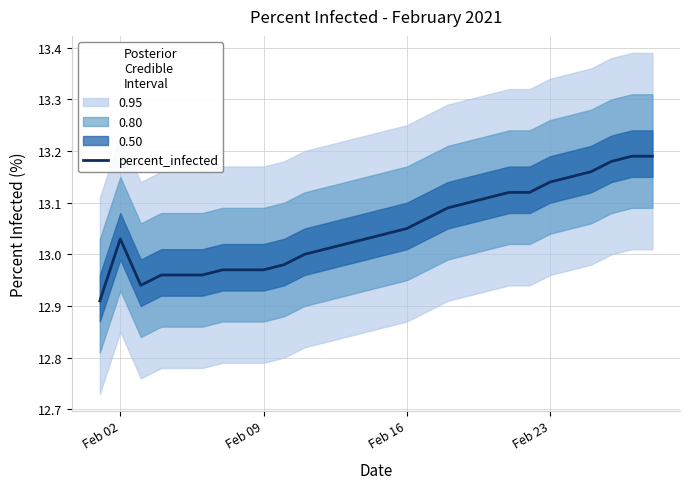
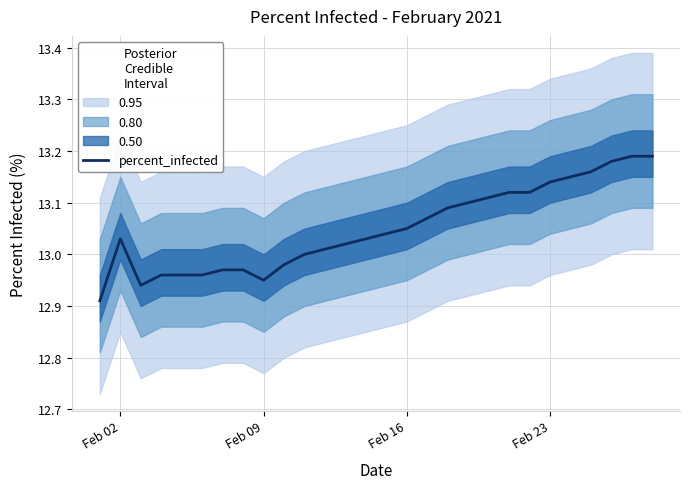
percent_infected, Feb 09: 12.97 -> 12.95
